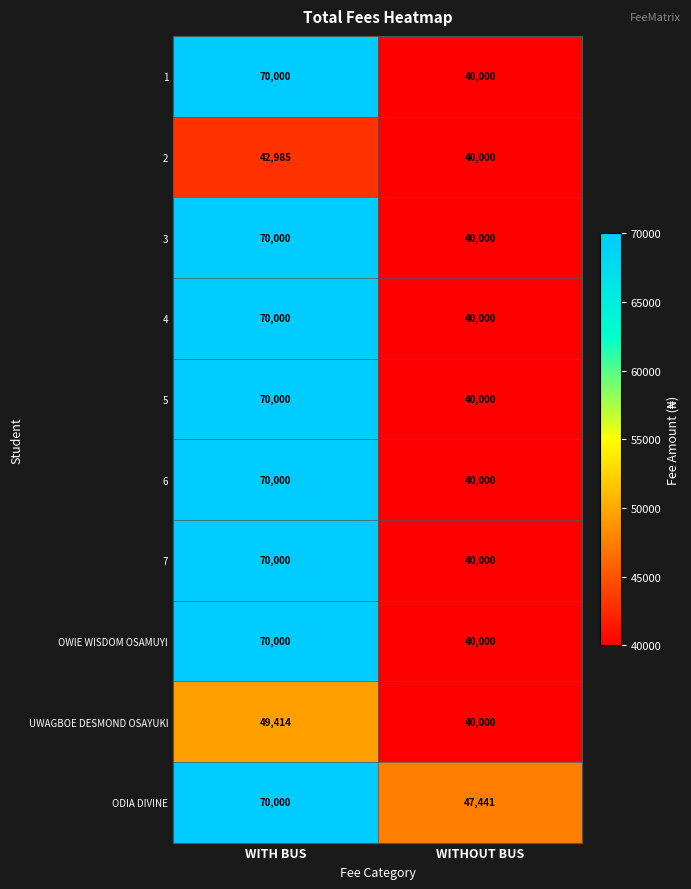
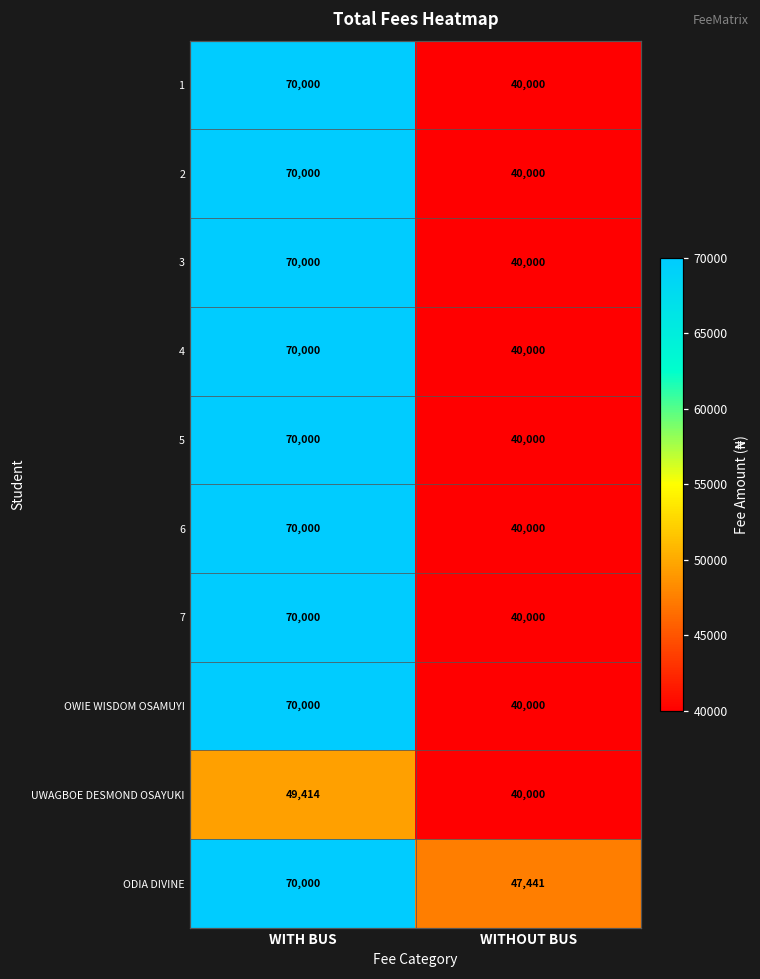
2, WITH BUS: 42,985 -> 70,000
